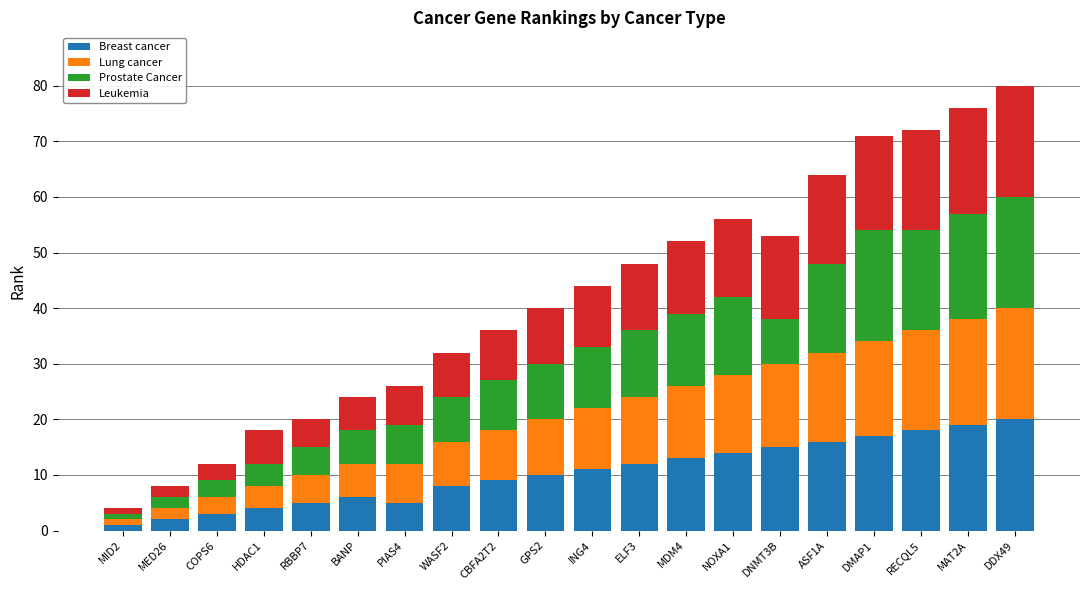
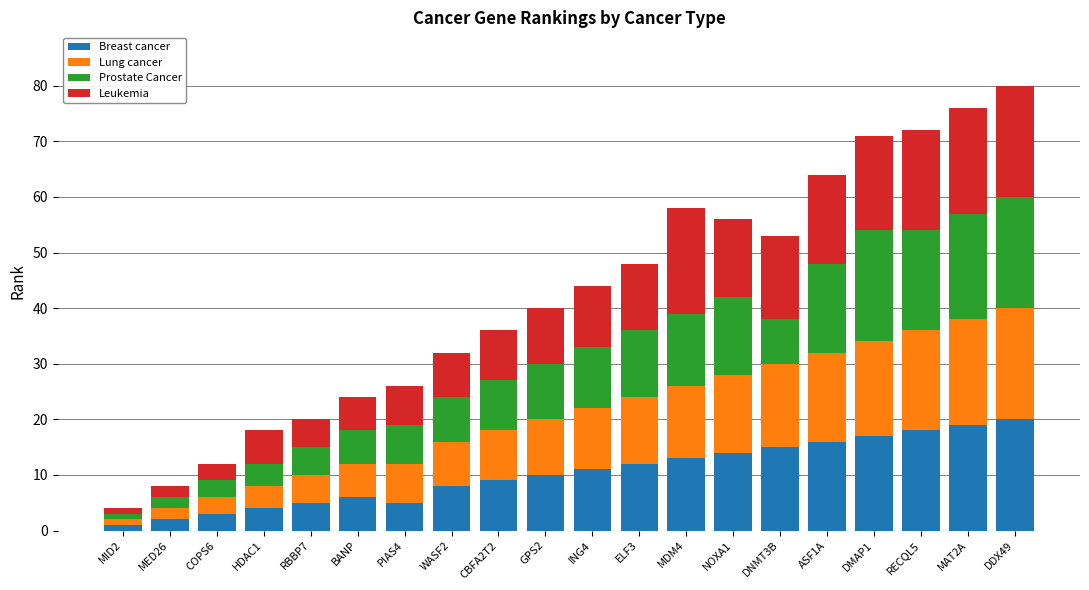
Leukemia, MDM4: 13 -> 19
